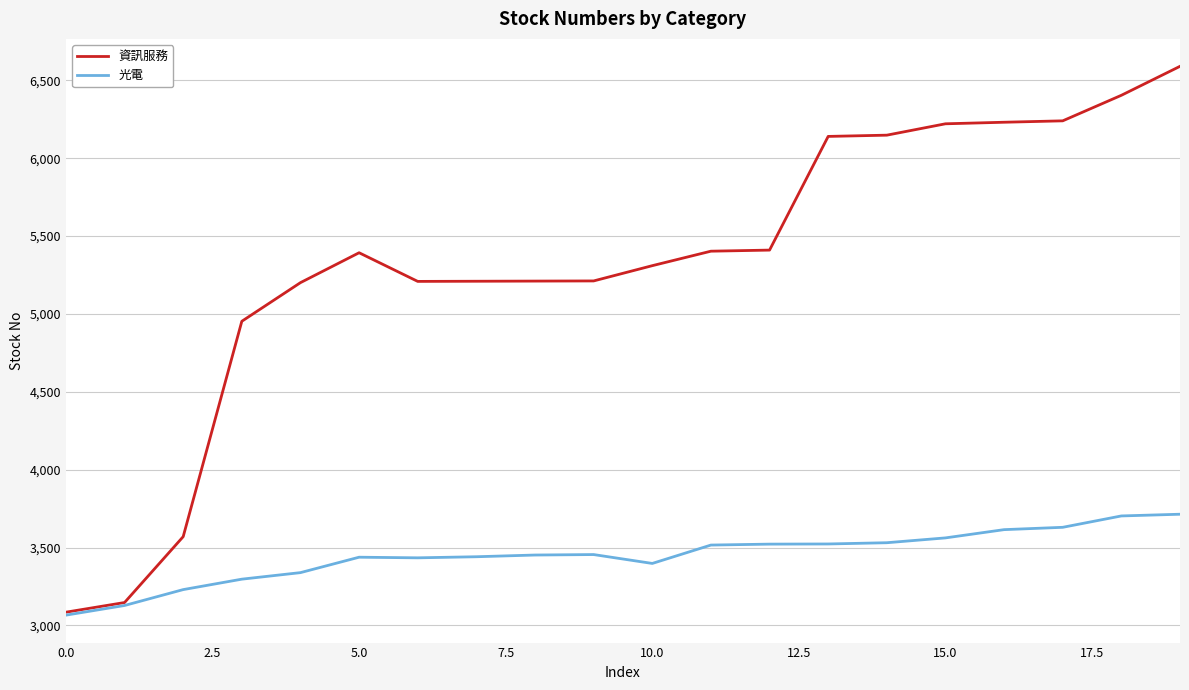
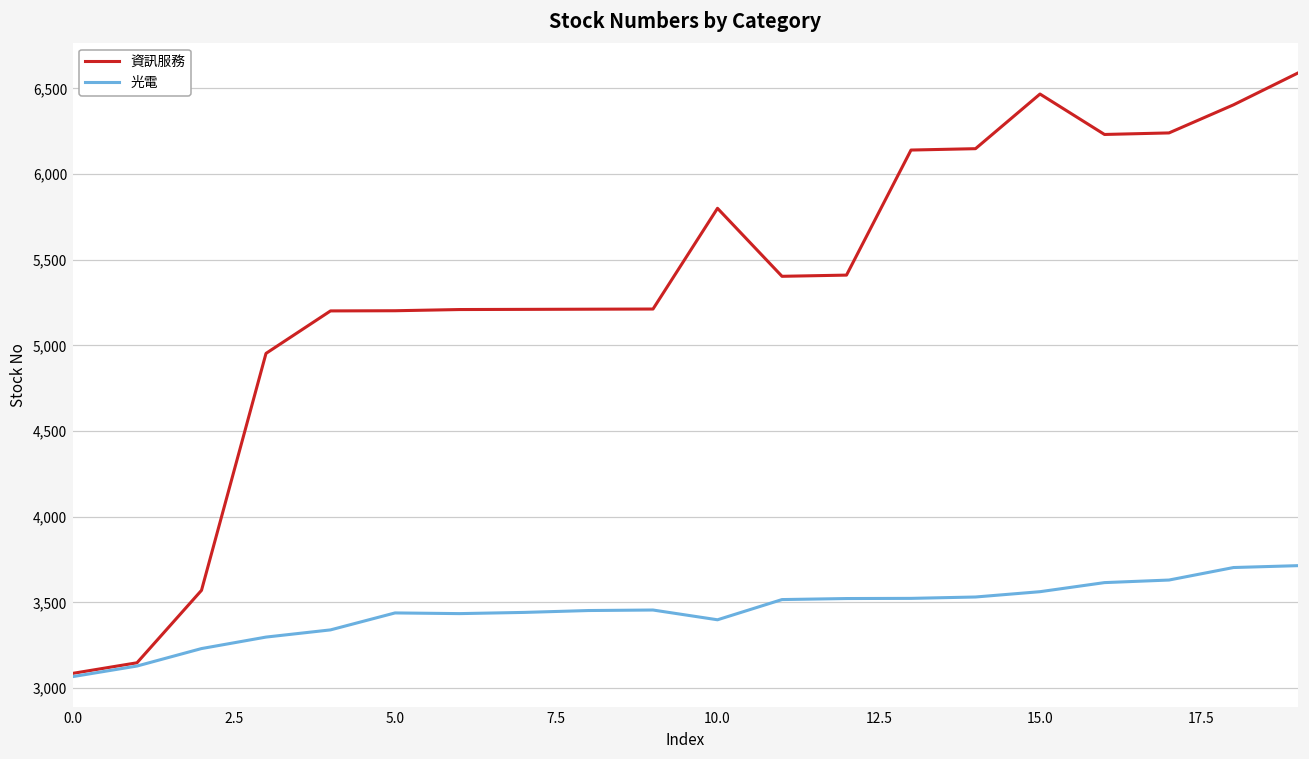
資訊服務, 5.0: 5,390 -> 5,200
資訊服務, 10.0: 5,310 -> 5,800
資訊服務, 15.0: 6,220 -> 6,470
